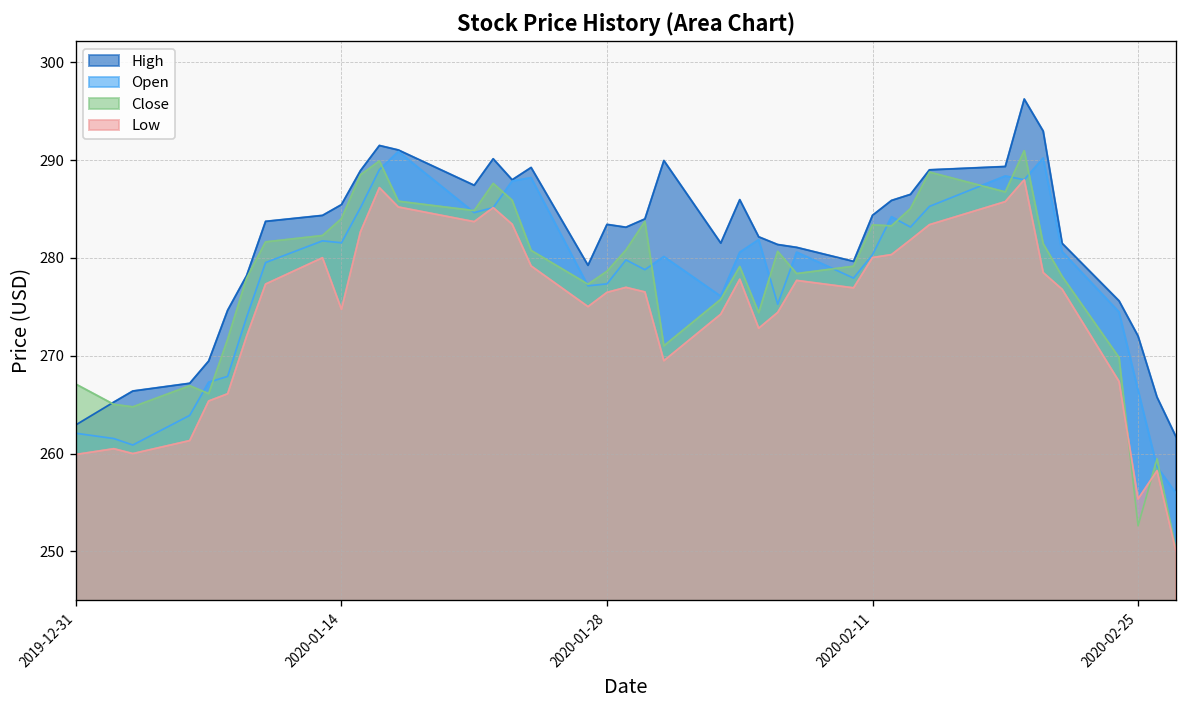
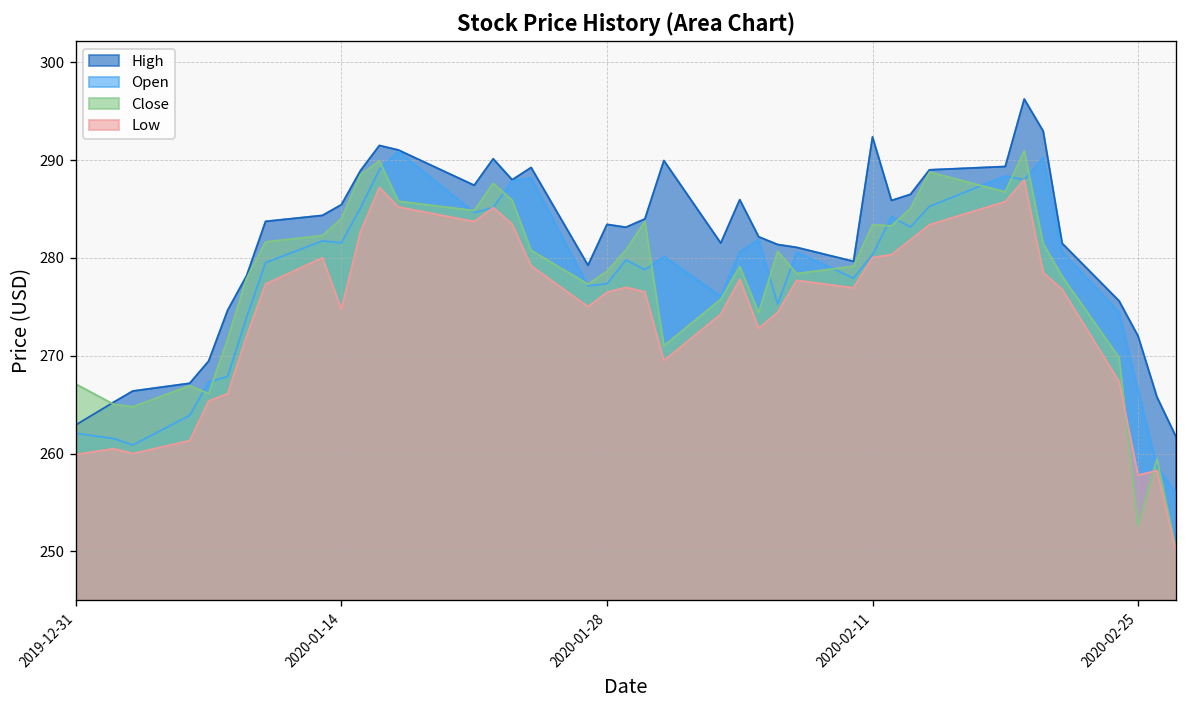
High, 2020-02-11: 284 -> 292
Low, 2020-02-25: 255 -> 258
